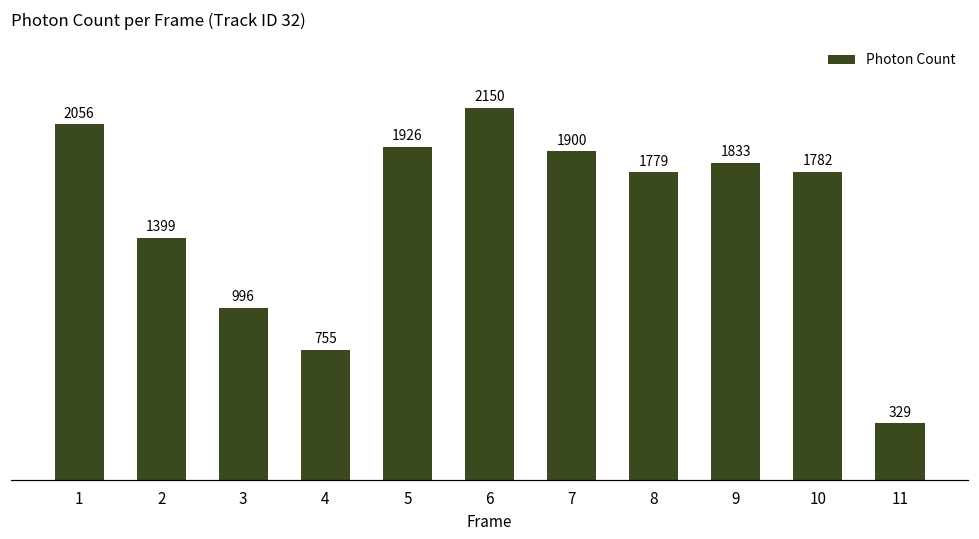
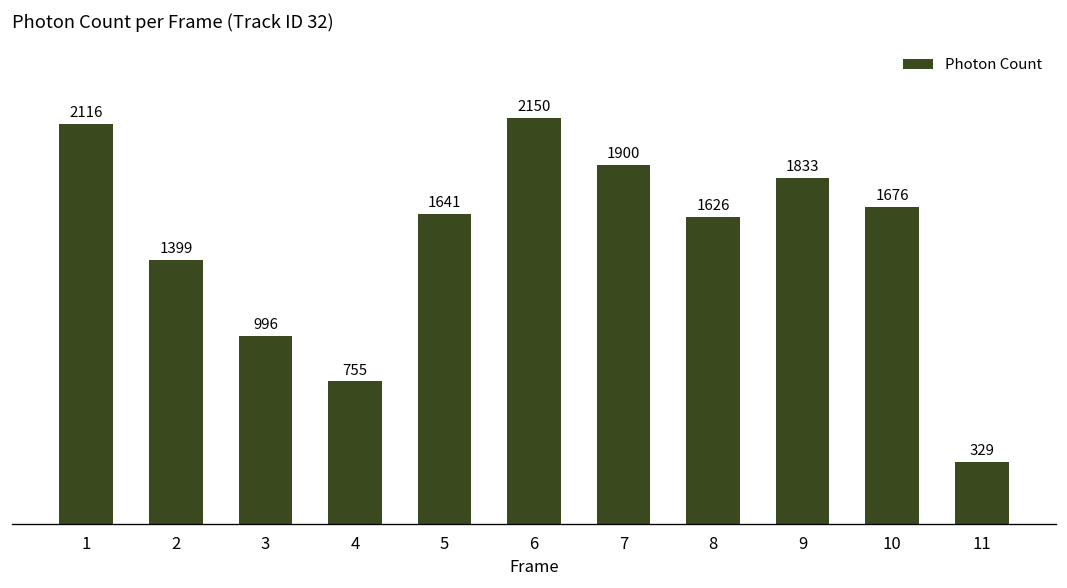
1: 2056 -> 2116
5: 1926 -> 1641
8: 1779 -> 1626
10: 1782 -> 1676
